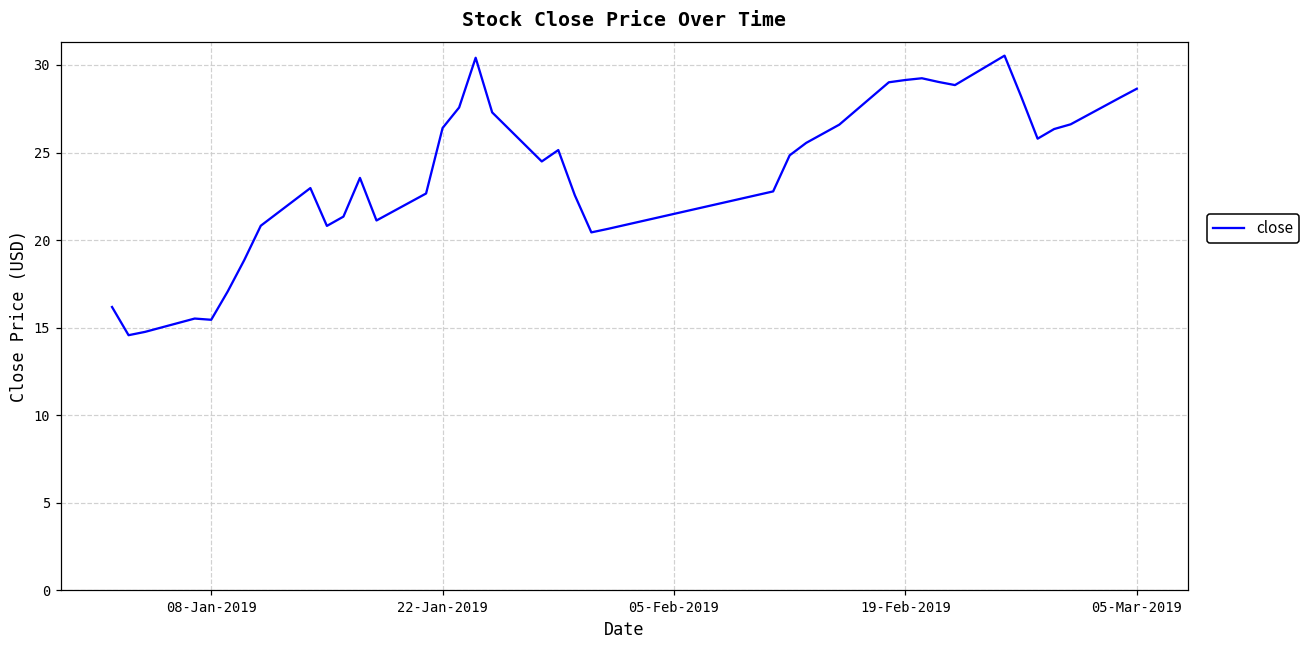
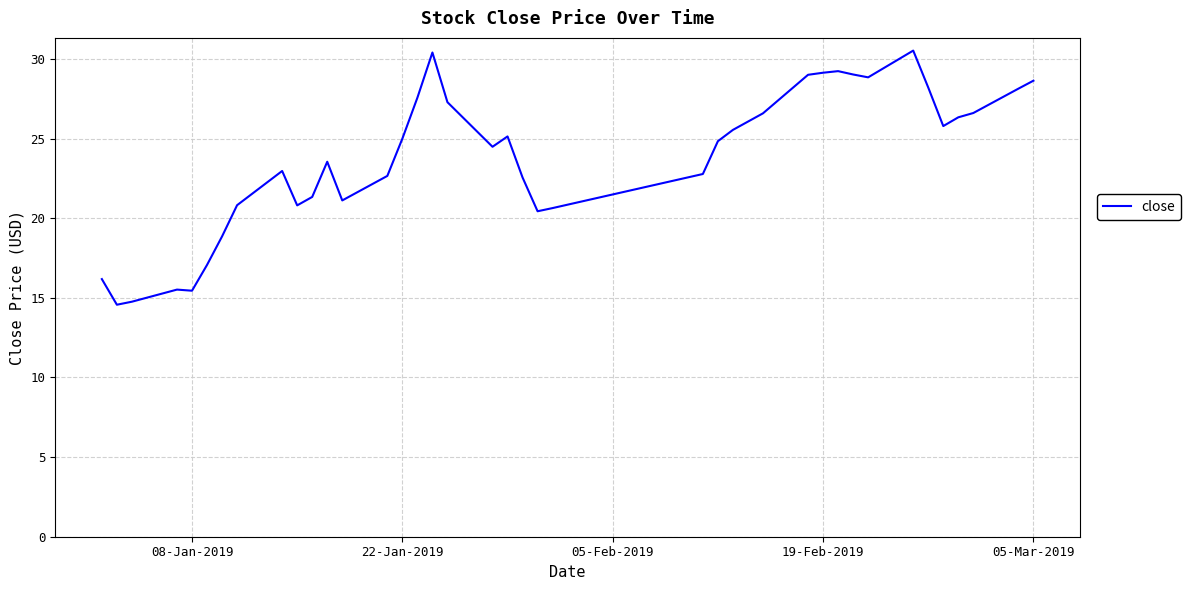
22-Jan-2019: 26.4 -> 25.0
